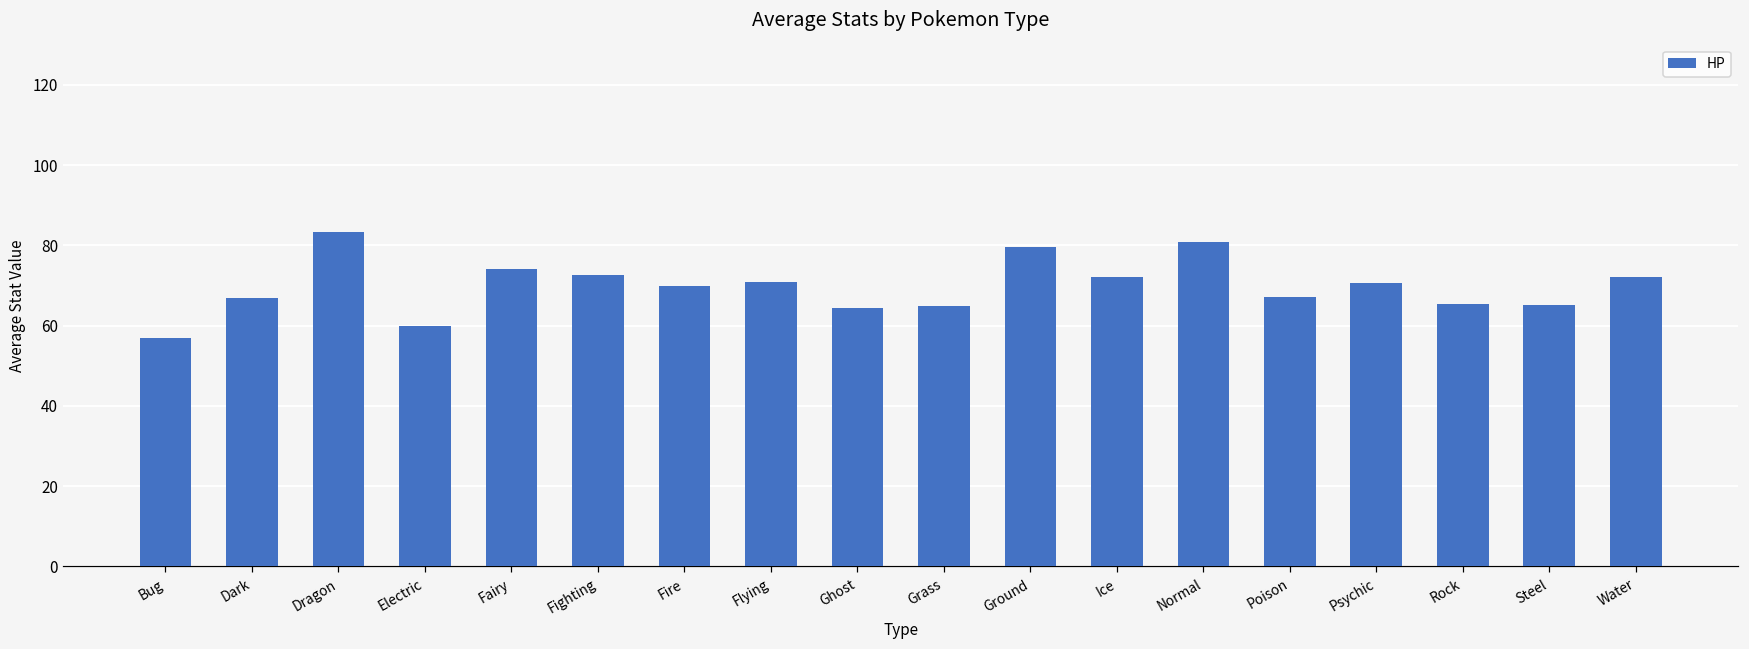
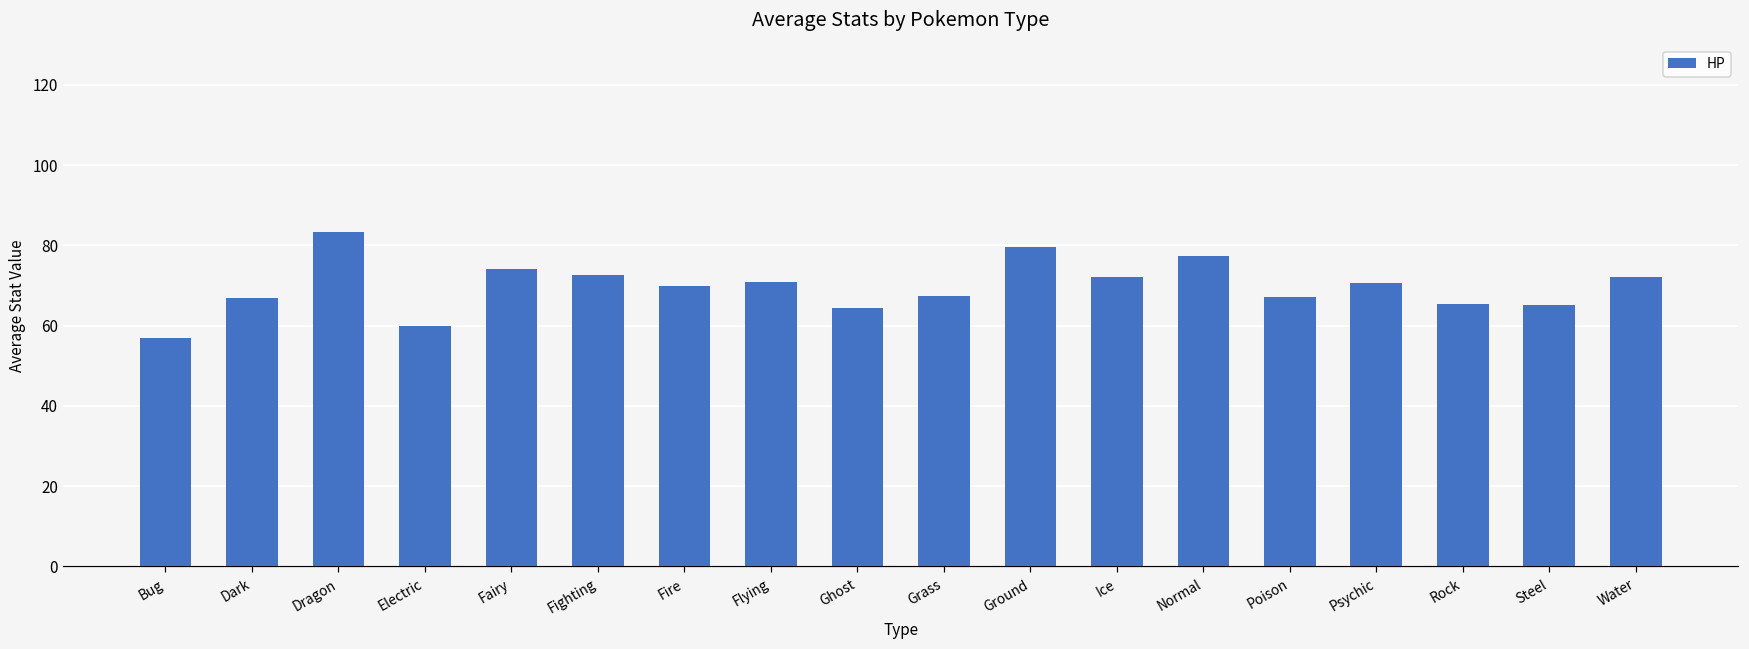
Grass: 65 -> 67
Normal: 81 -> 77
